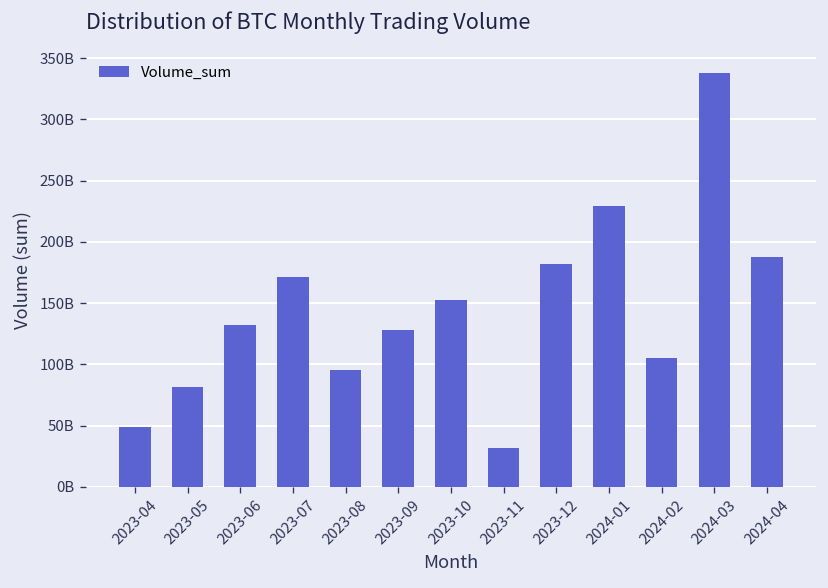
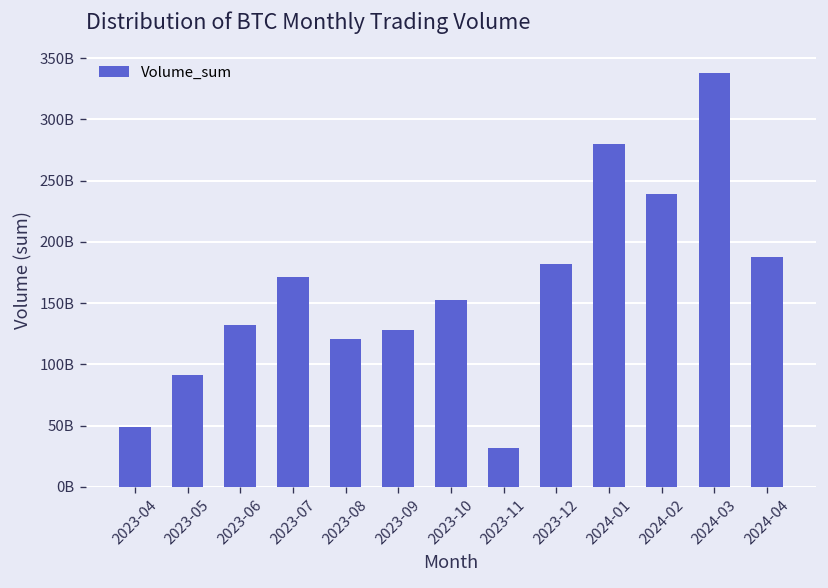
2023-05: 82000000000 -> 91000000000
2023-08: 95000000000 -> 121000000000
2024-01: 230000000000 -> 280000000000
2024-02: 105000000000 -> 239000000000
